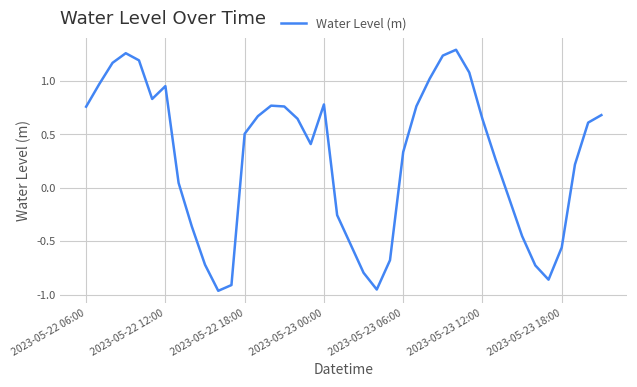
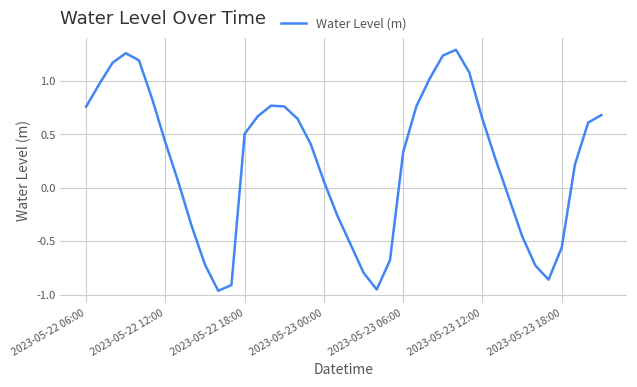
2023-05-22 12:00: 0.95 -> 0.42
2023-05-23 00:00: 0.78 -> 0.06
